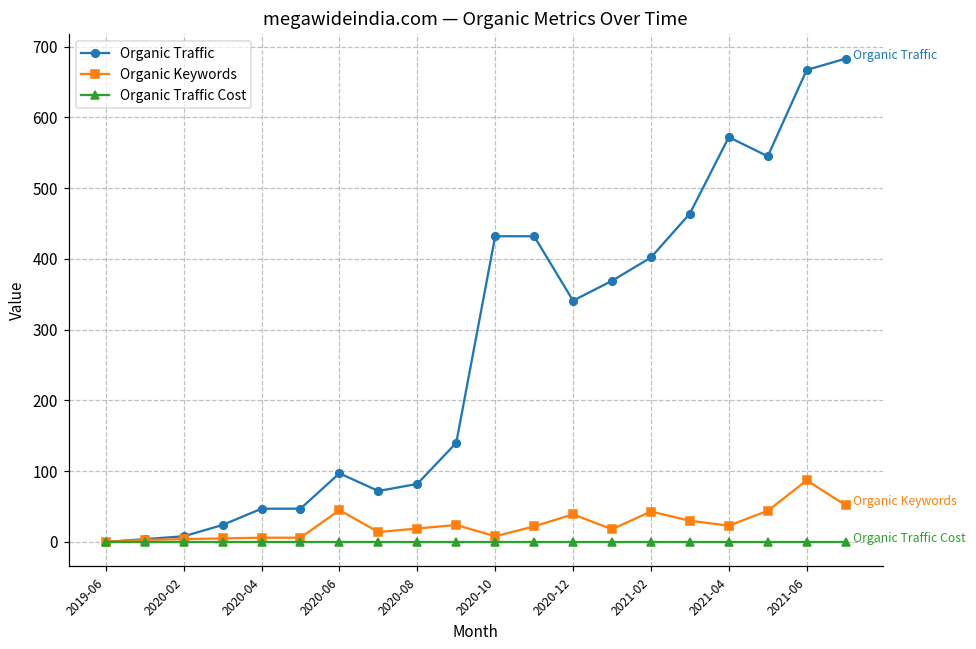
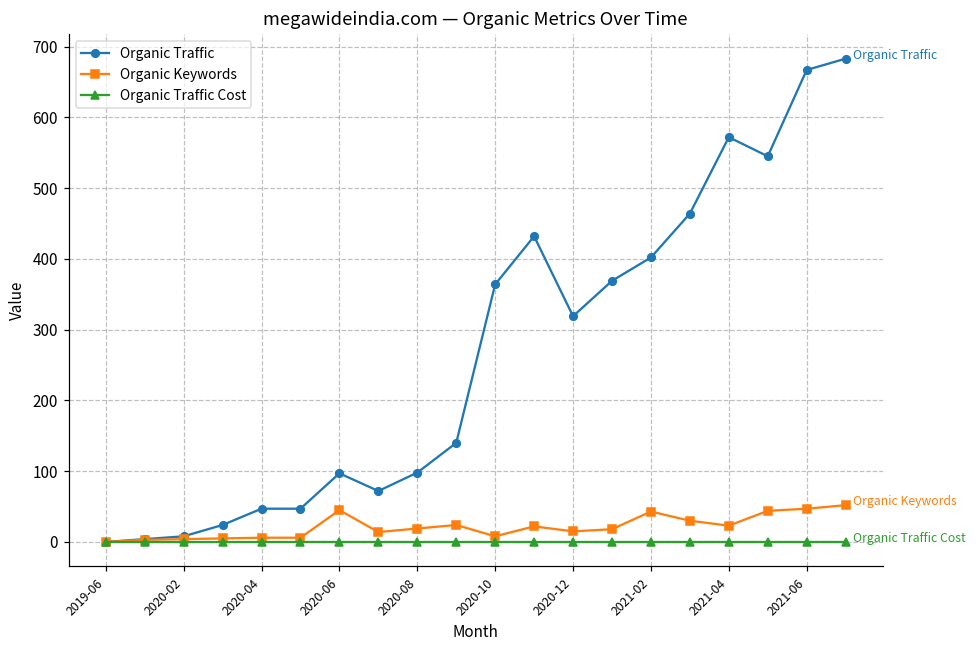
Organic Traffic, 2020-08: 80 -> 100
Organic Traffic, 2020-10: 430 -> 360
Organic Traffic, 2020-12: 340 -> 320
Organic Keywords, 2020-12: 40 -> 20
Organic Keywords, 2021-06: 90 -> 50
